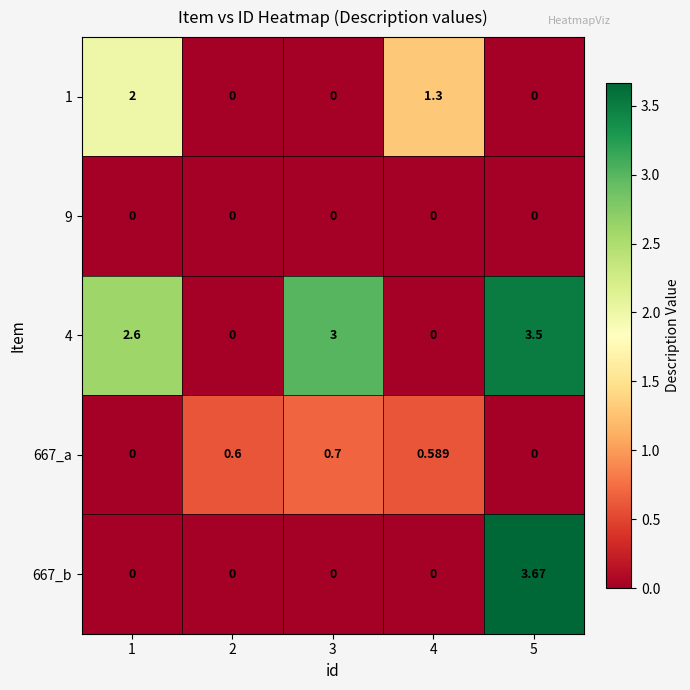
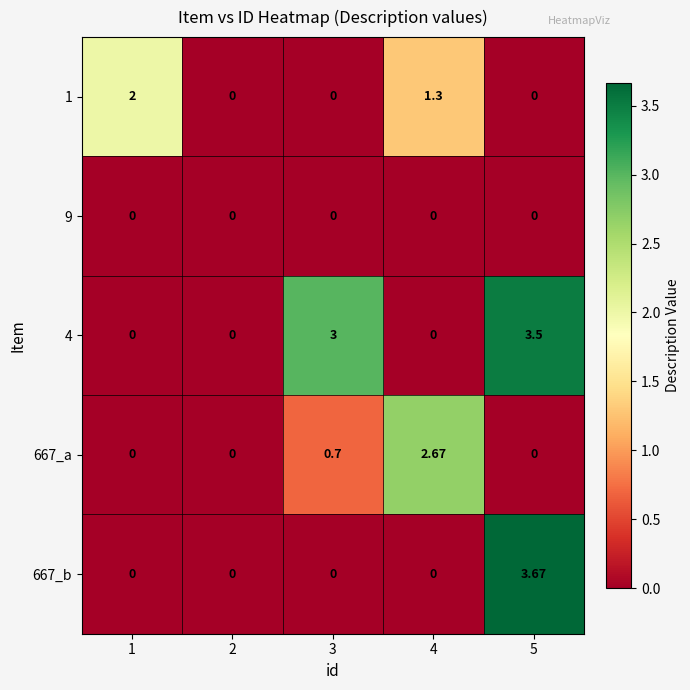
4, 1: 2.6 -> 0
667_a, 2: 0.6 -> 0
667_a, 4: 0.589 -> 2.67
